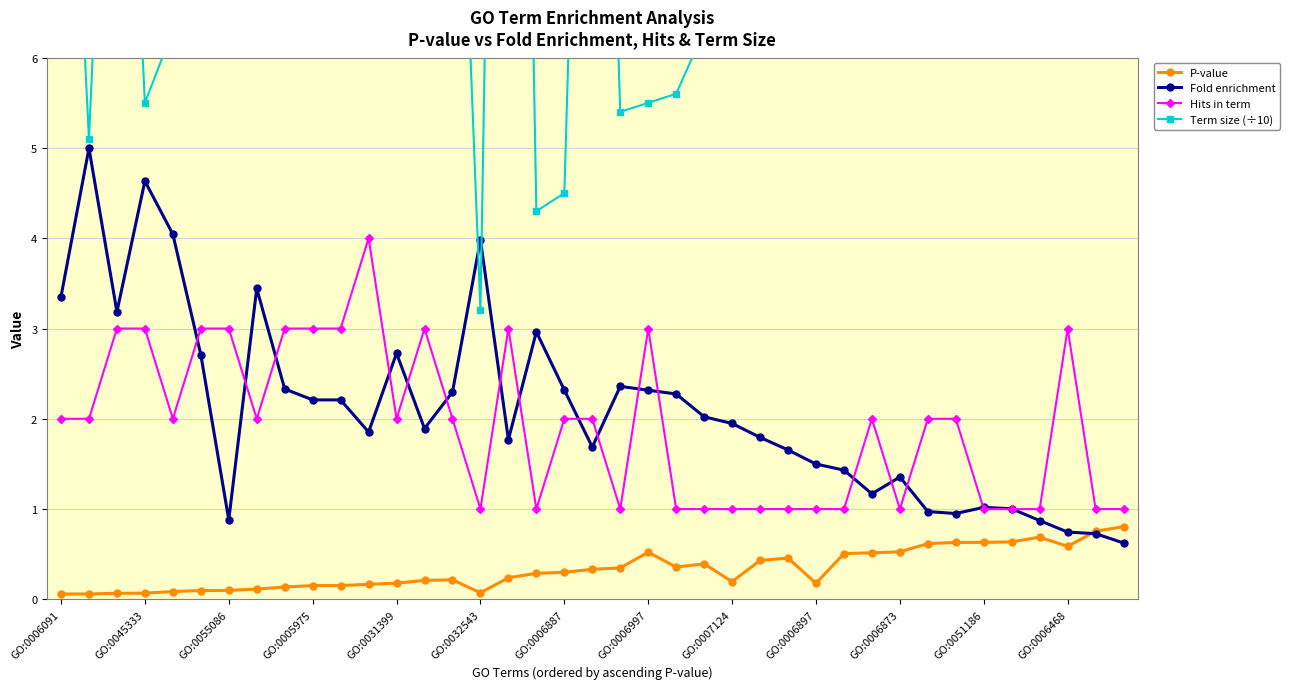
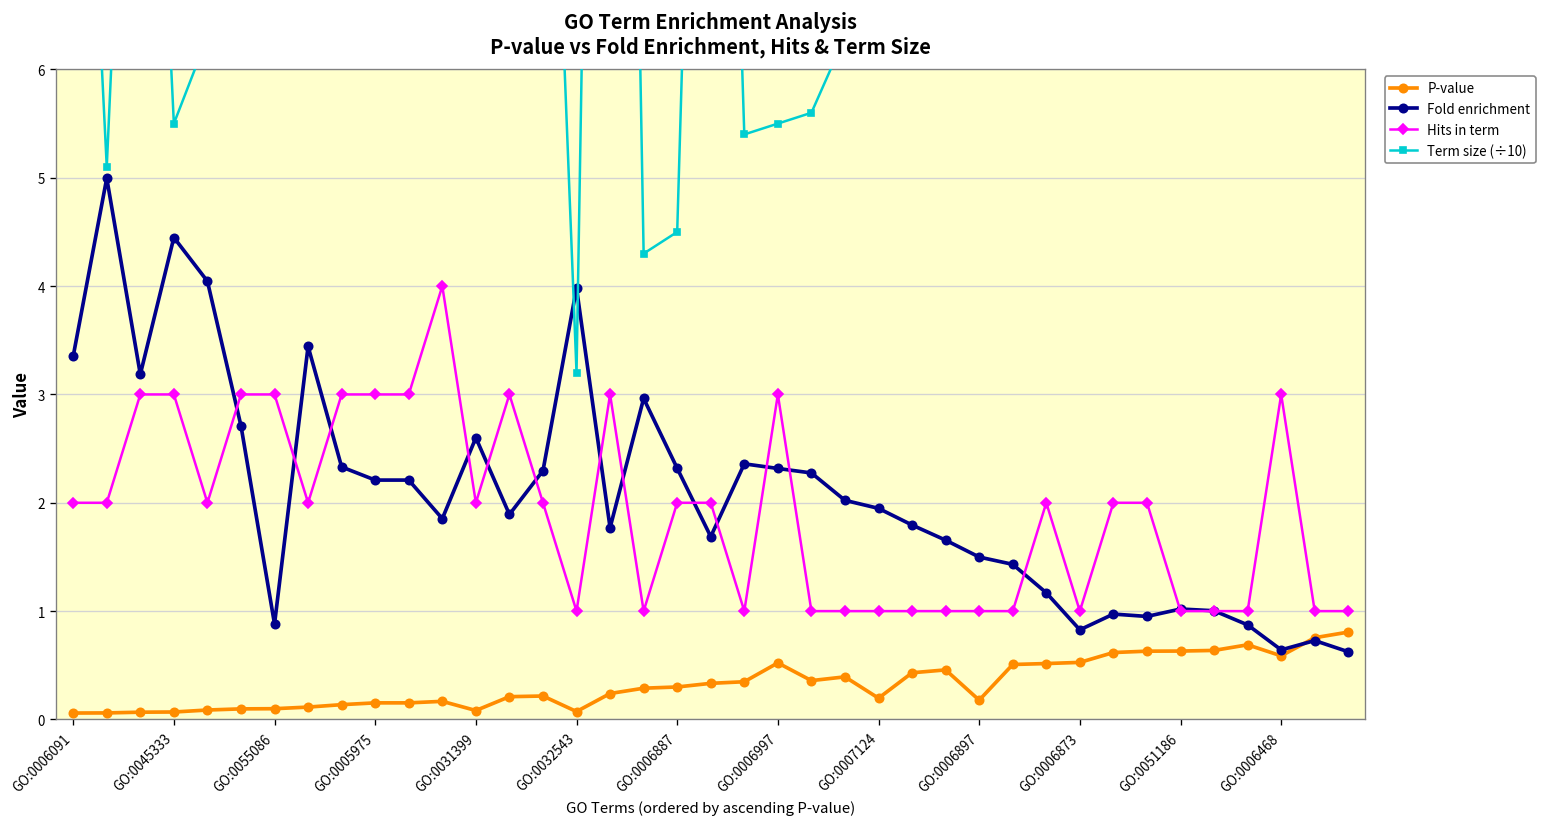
Fold enrichment, GO:0045333: 4.6 -> 4.4
P-value, GO:0031399: 0.2 -> 0.1
Fold enrichment, GO:0031399: 2.7 -> 2.6
Fold enrichment, GO:0006873: 1.4 -> 0.8
Fold enrichment, GO:0006468: 0.7 -> 0.6
